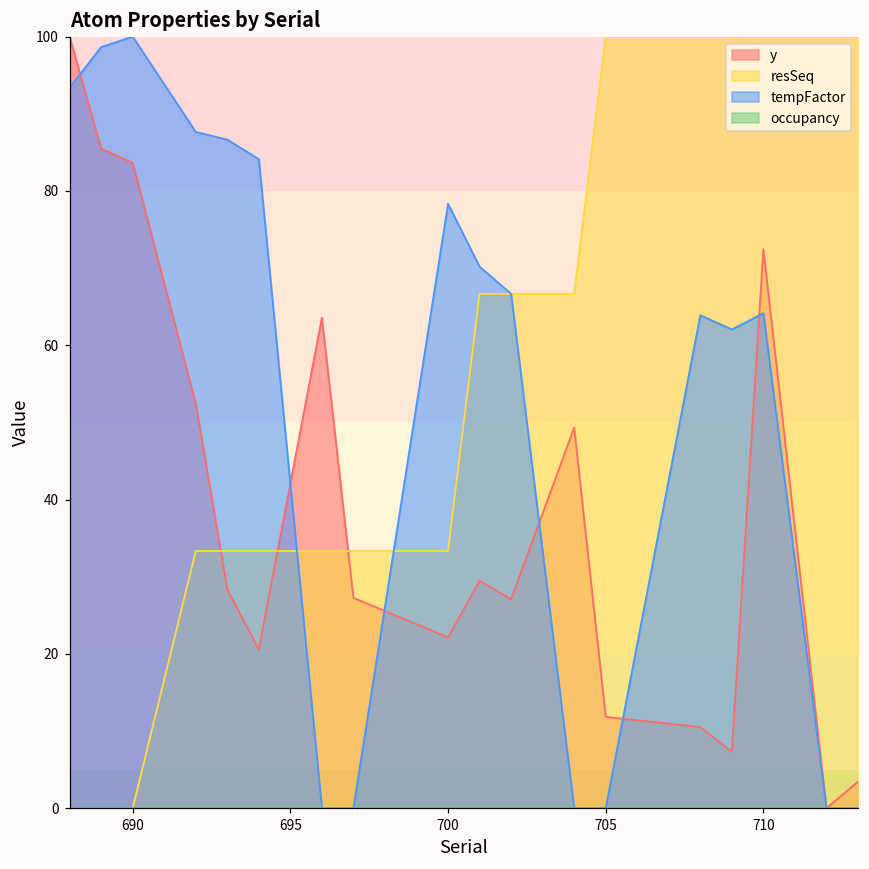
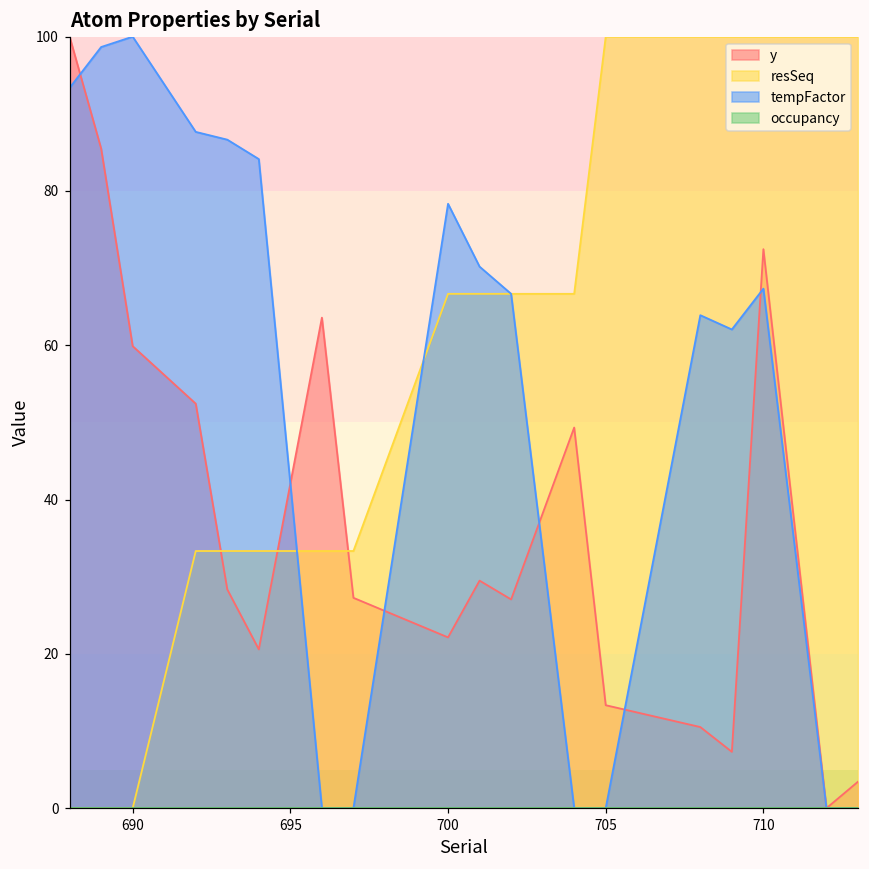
y, 690: 84 -> 60
resSeq, 700: 33 -> 67
y, 705: 12 -> 13
tempFactor, 710: 64 -> 67
